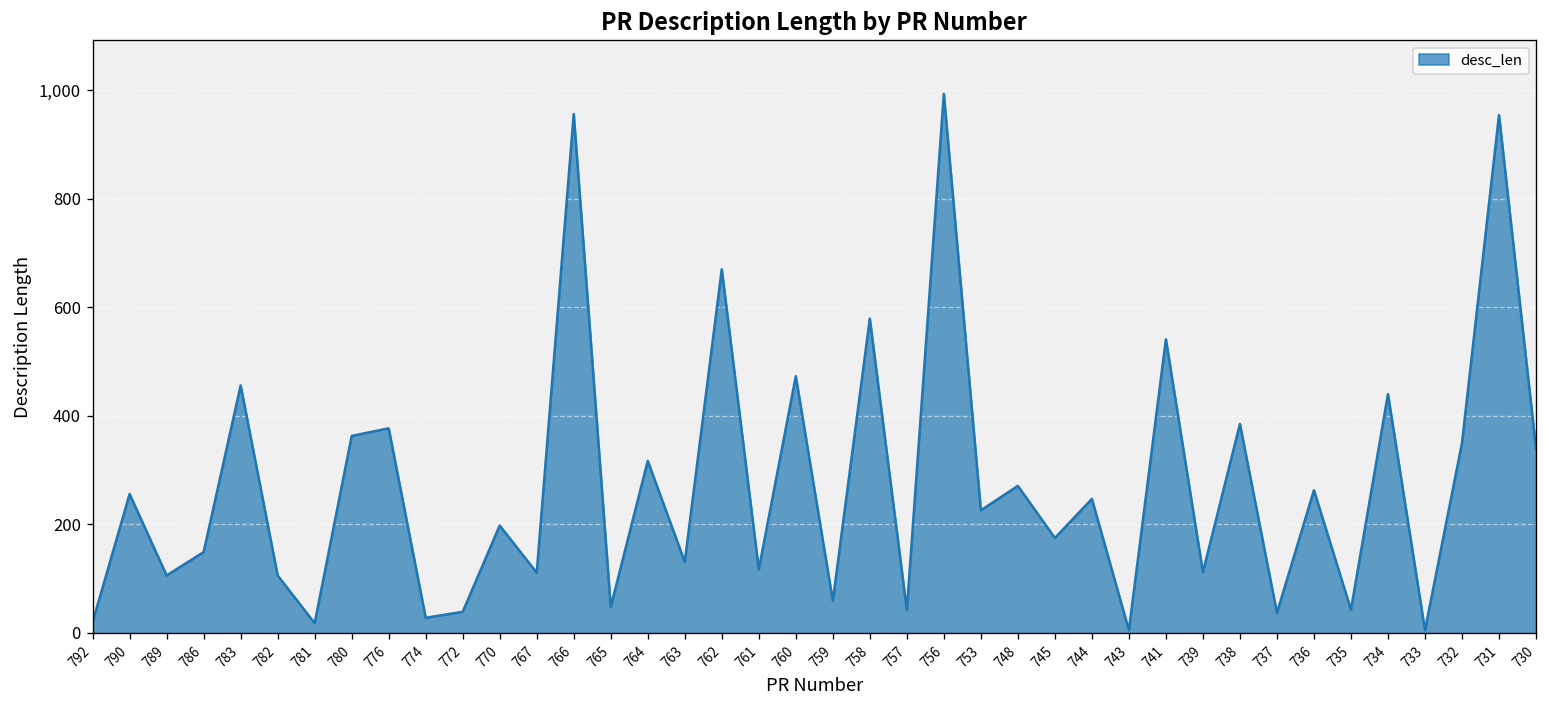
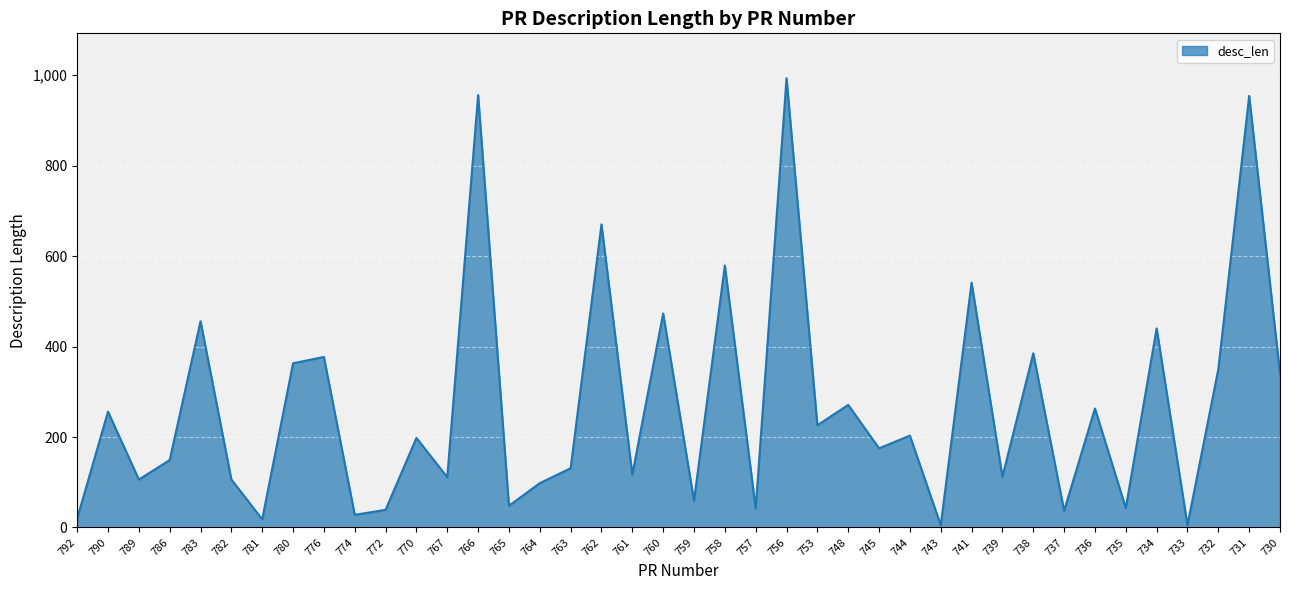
764: 320 -> 100
744: 250 -> 200
